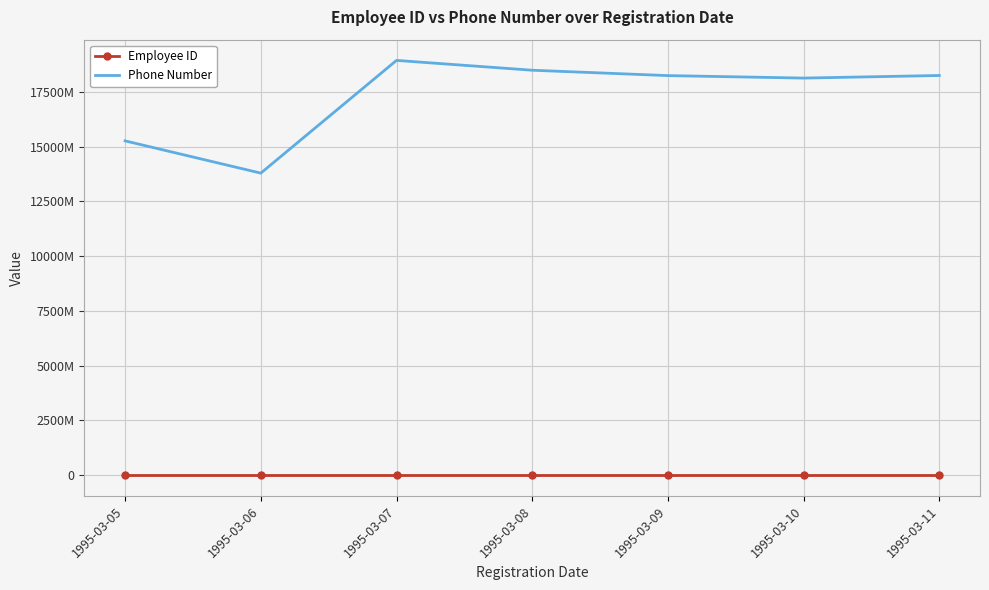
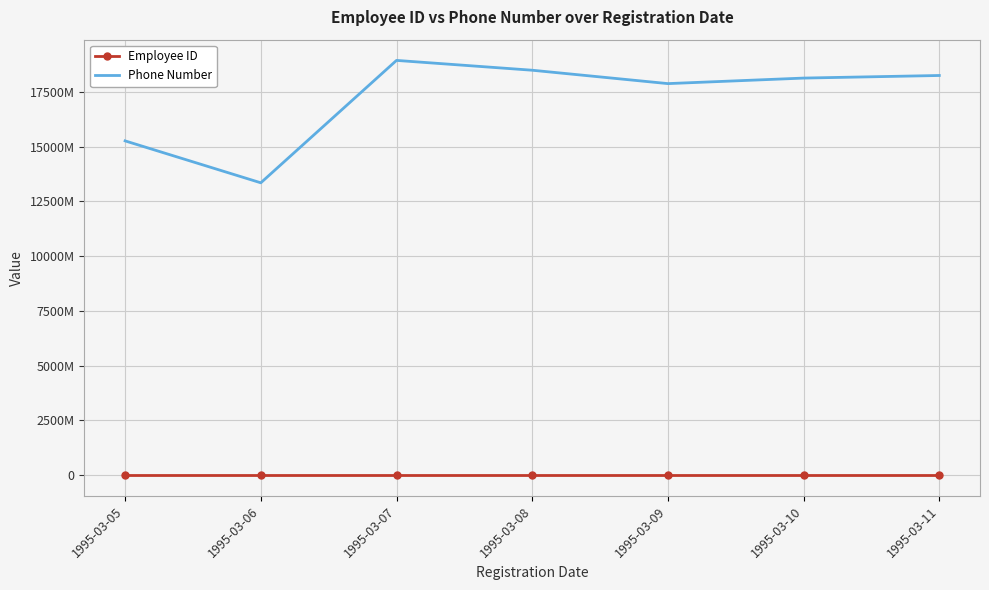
Phone Number, 1995-03-06: 13800000000 -> 13300000000
Phone Number, 1995-03-09: 18200000000 -> 17900000000
